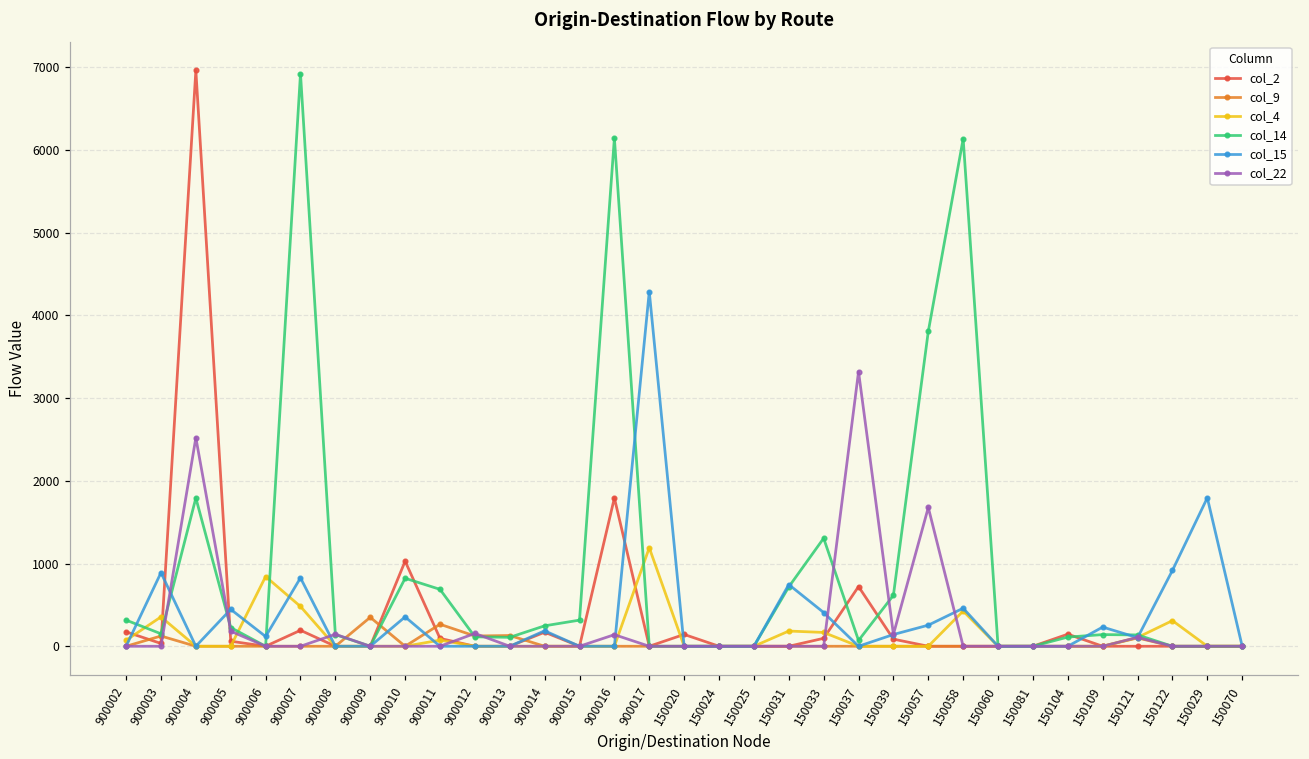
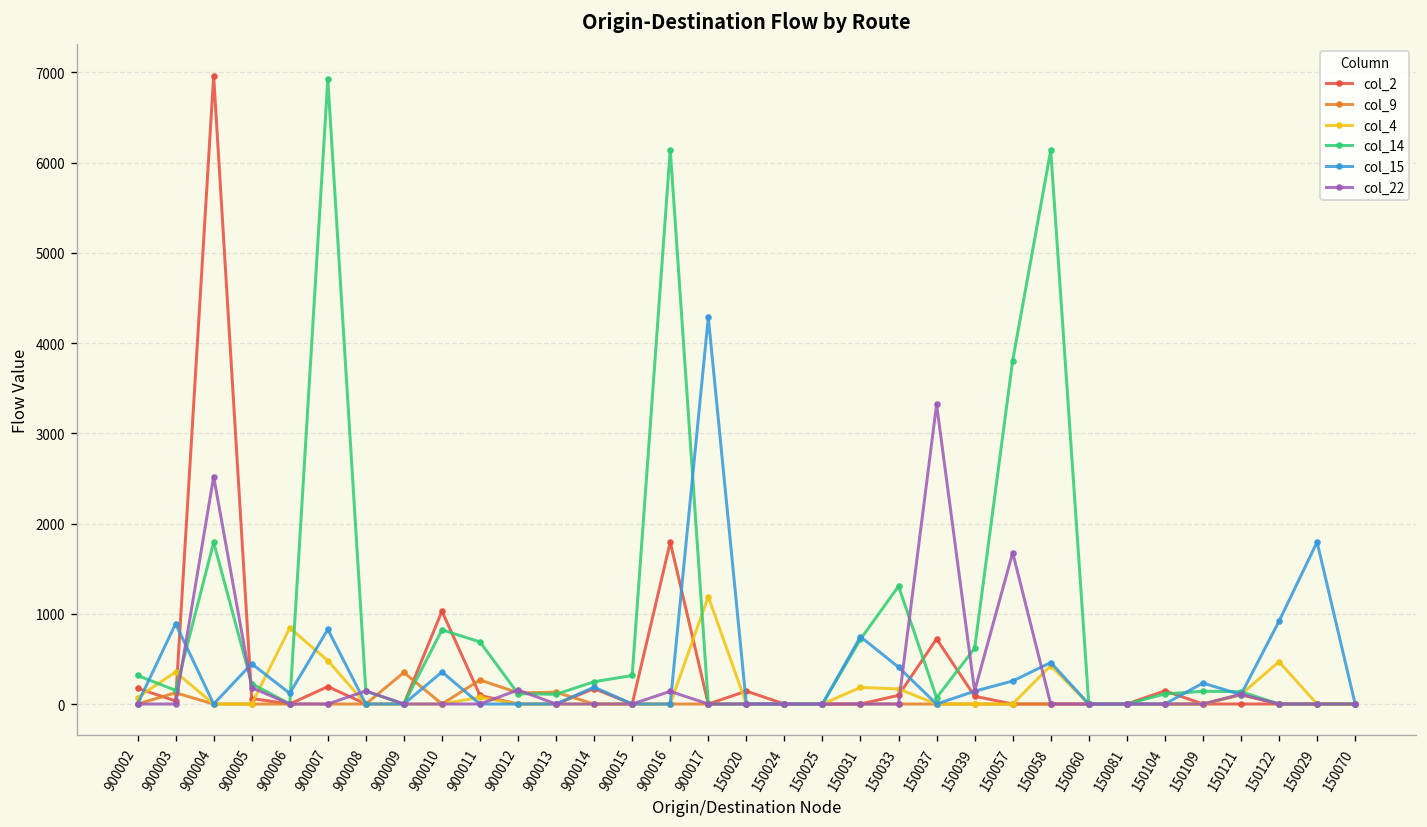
col_4, 150122: 300 -> 500
